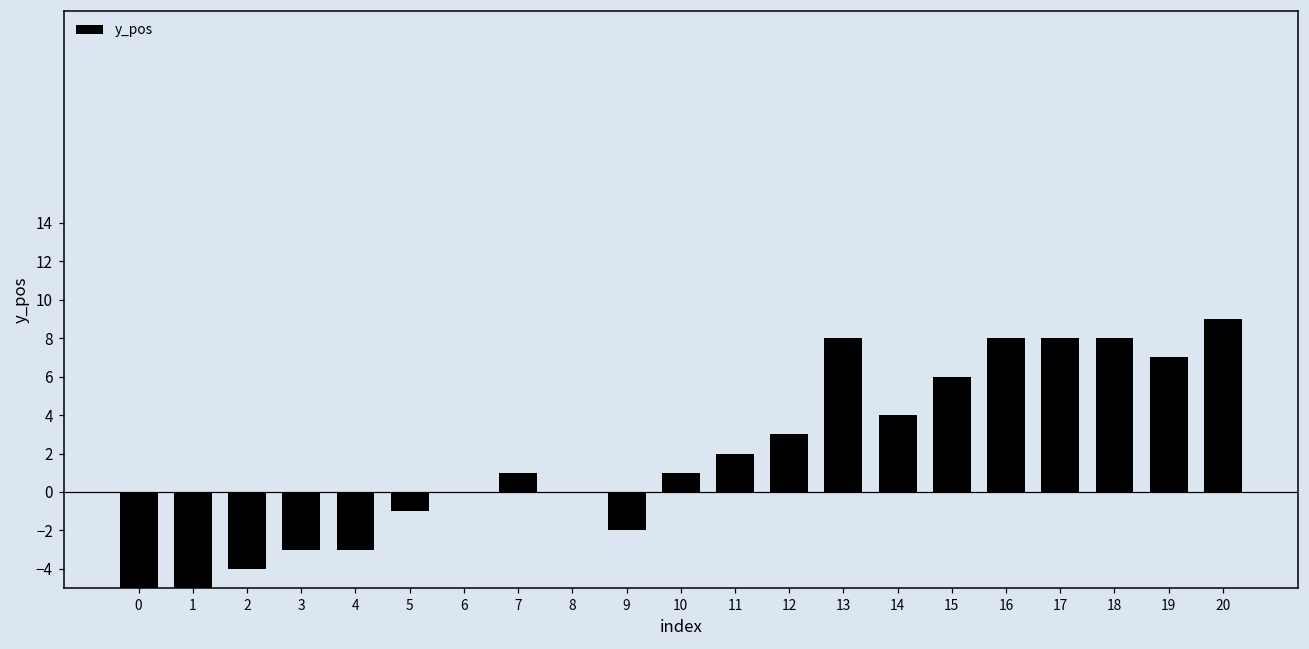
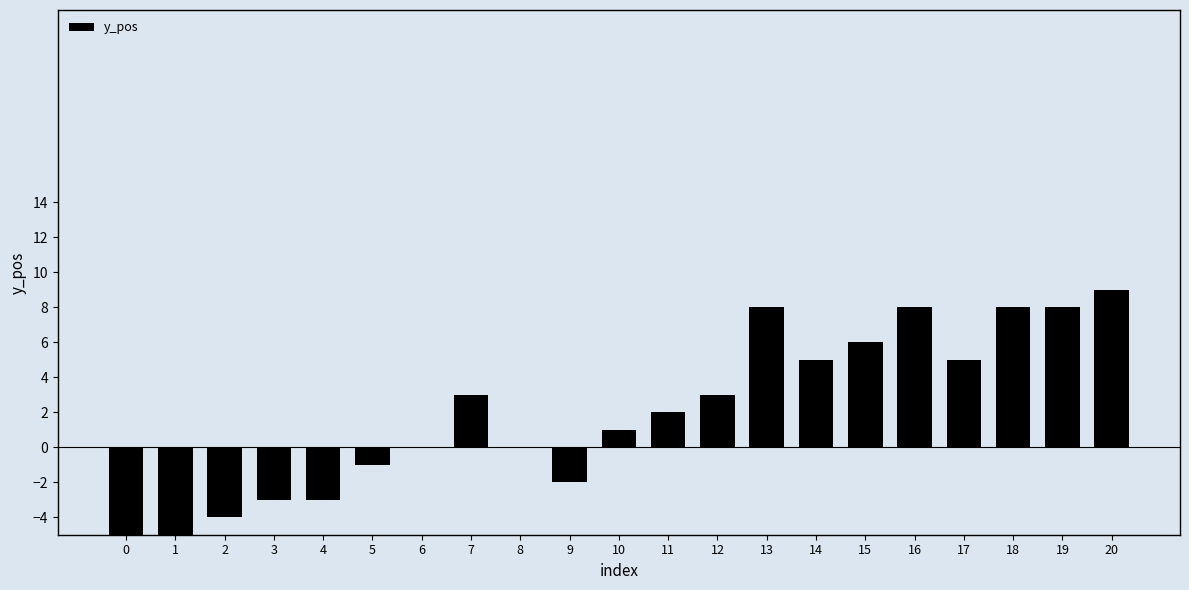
7: 1.0 -> 3.0
14: 4.0 -> 5.0
17: 8.0 -> 5.0
19: 7.0 -> 8.0
